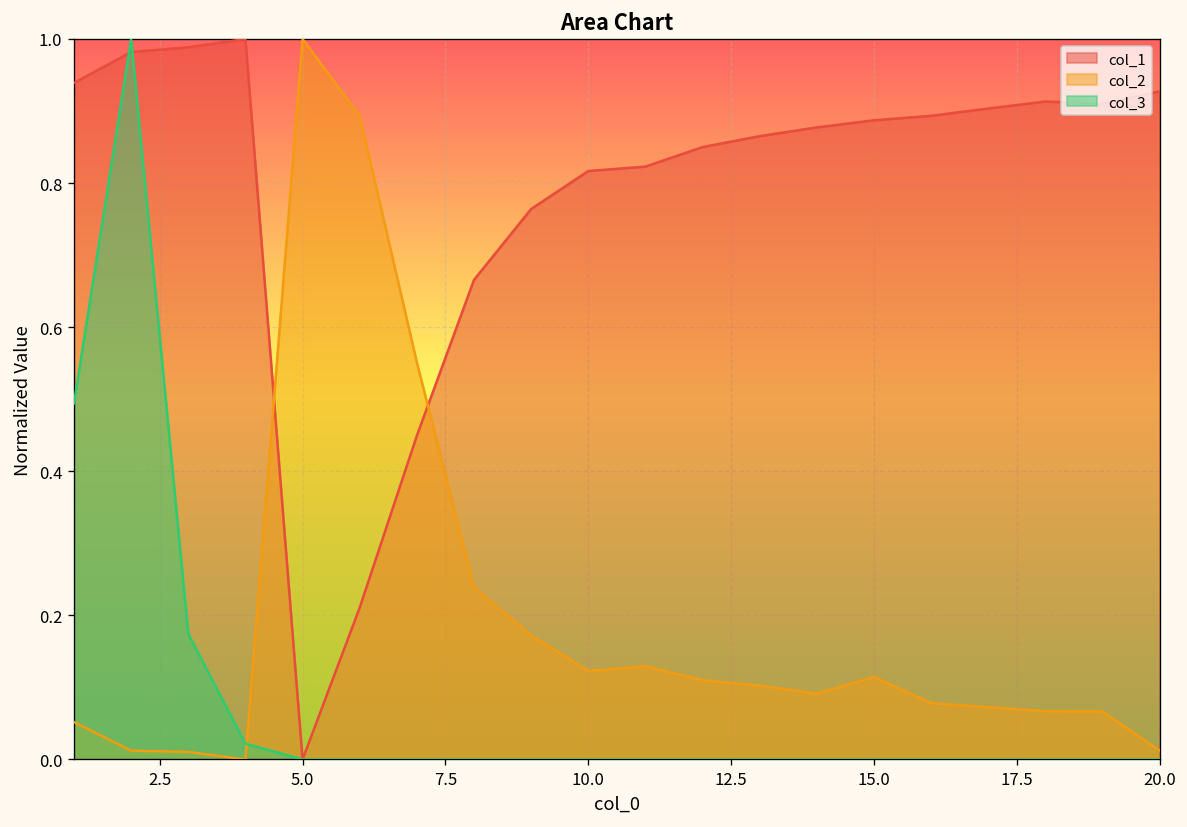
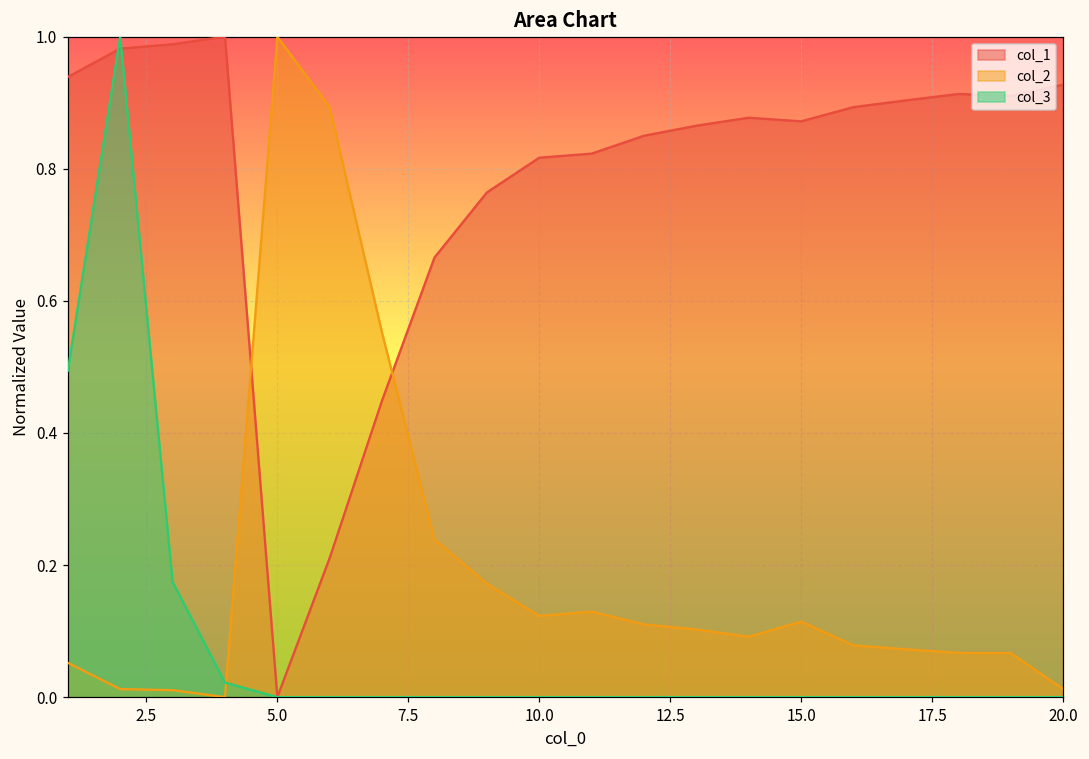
col_1, 15.0: 0.89 -> 0.87
